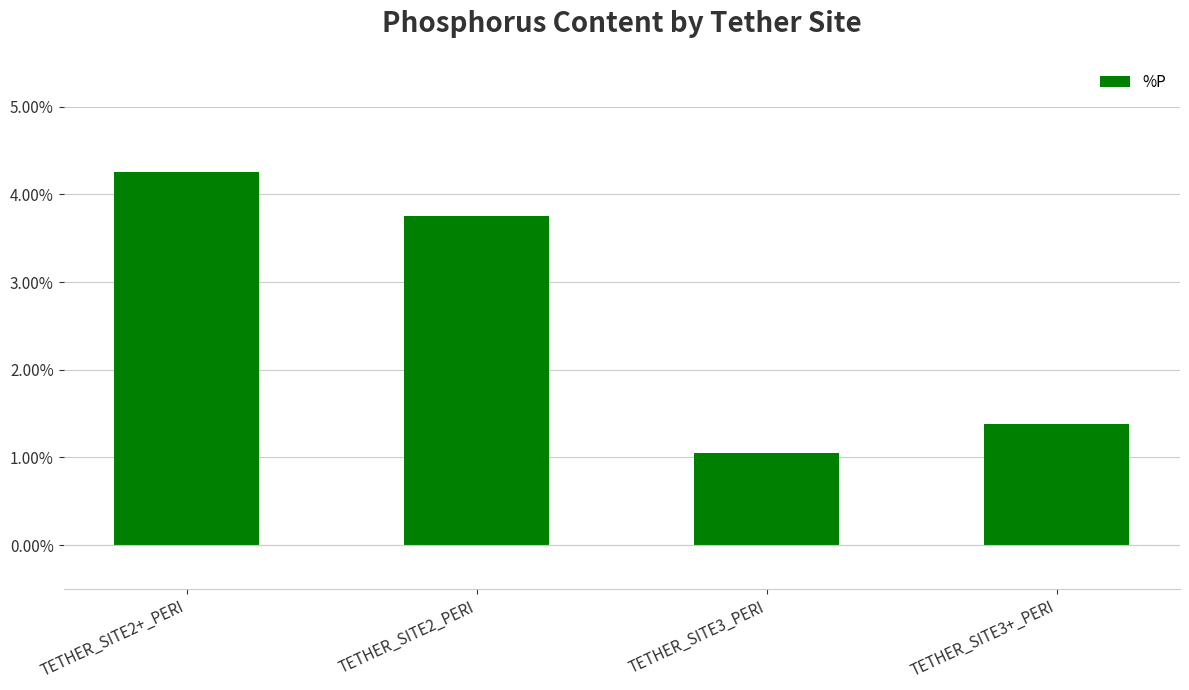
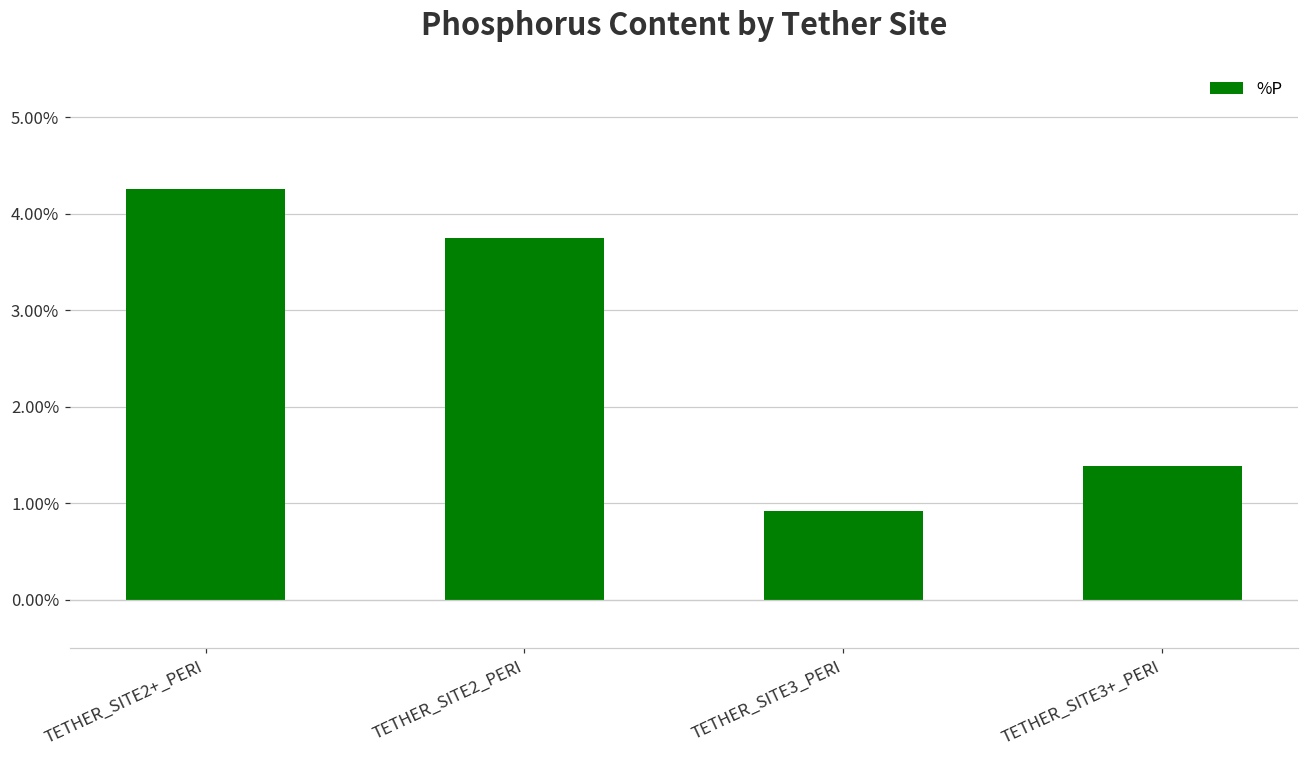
TETHER_SITE3_PERI: 1.1% -> 0.9%
